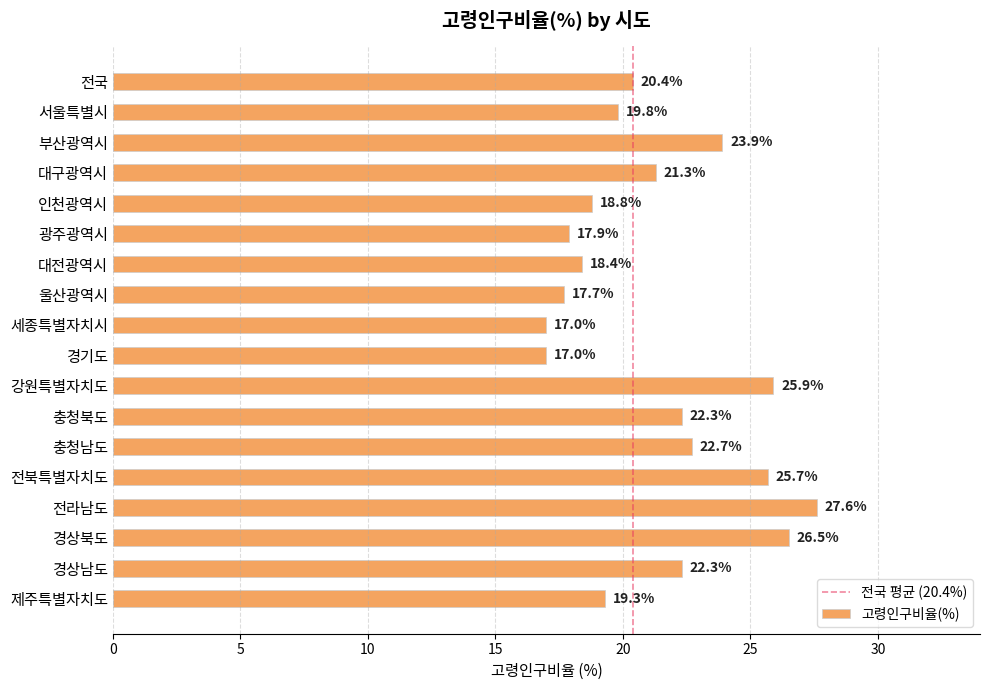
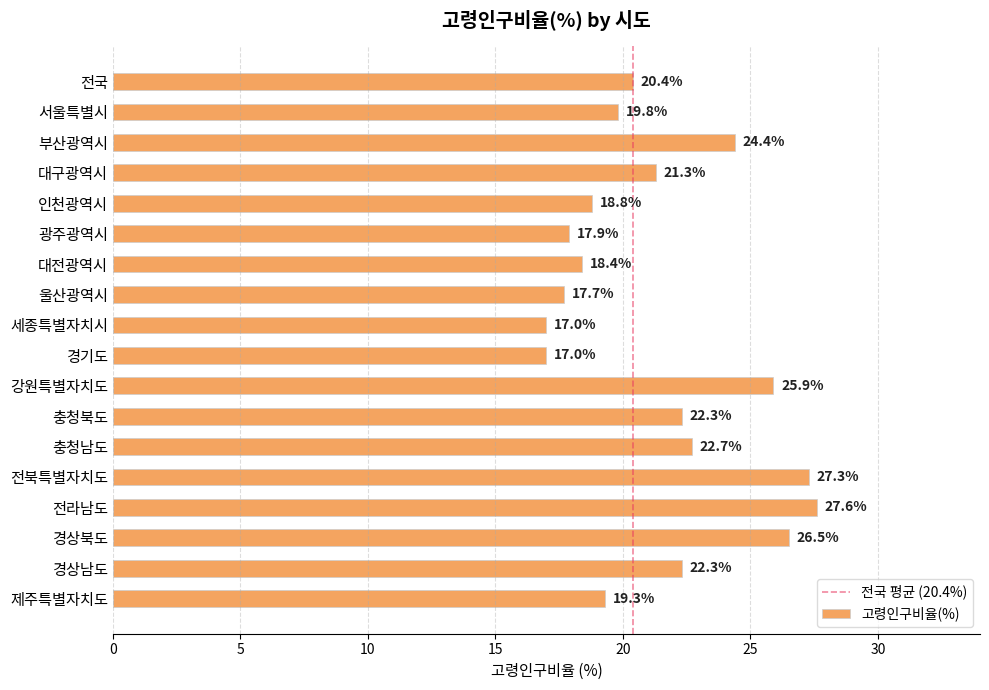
부산광역시: 23.9% -> 24.4%
전북특별자치도: 25.7% -> 27.3%
